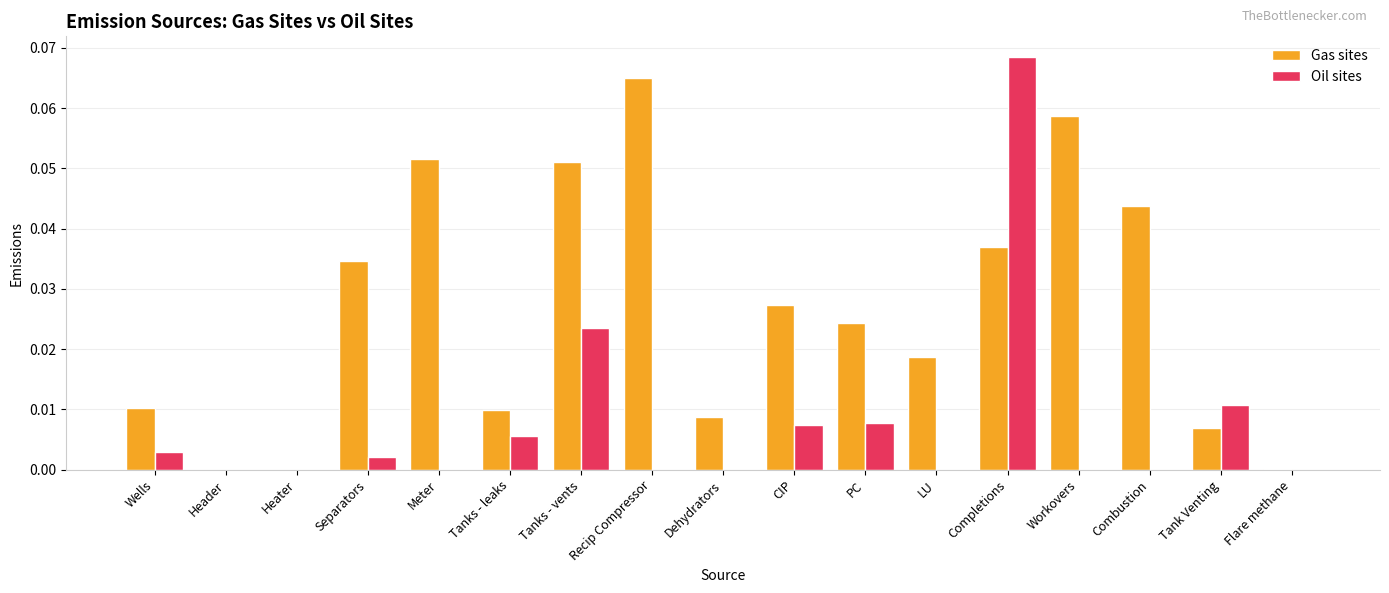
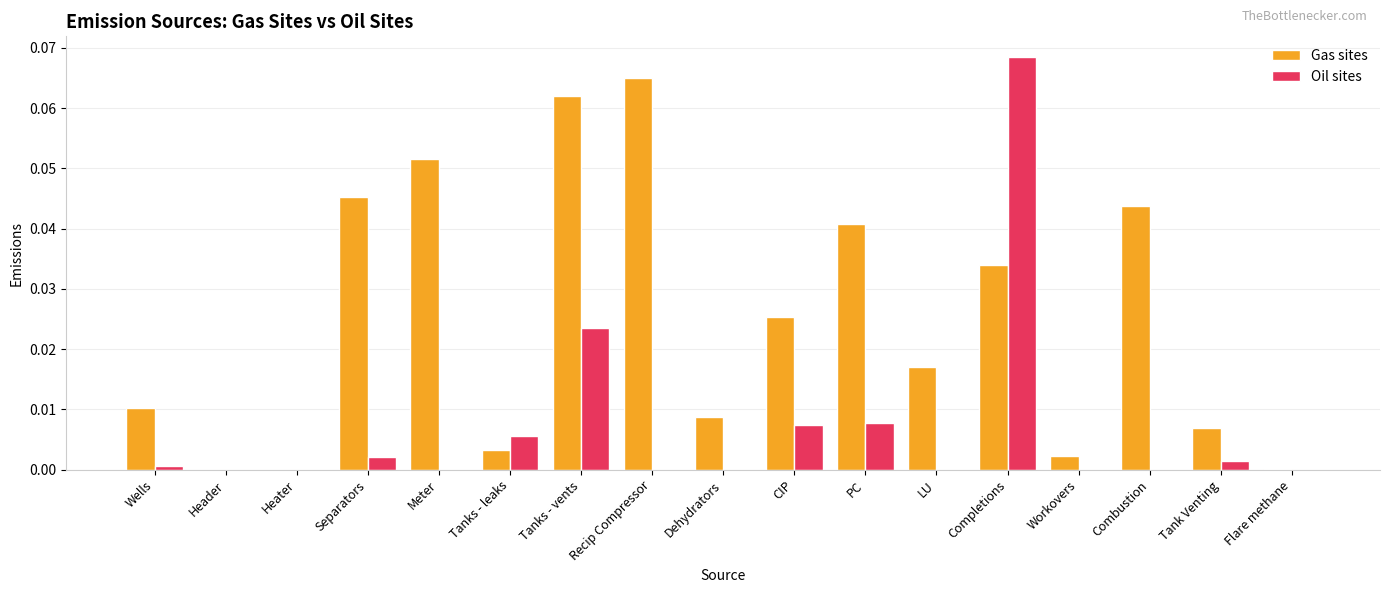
Oil sites, Wells: 0.003 -> 0.001
Gas sites, Separators: 0.035 -> 0.045
Gas sites, Tanks - leaks: 0.010 -> 0.003
Gas sites, Tanks - vents: 0.051 -> 0.062
Gas sites, CIP: 0.027 -> 0.025
Gas sites, PC: 0.024 -> 0.041
Gas sites, LU: 0.019 -> 0.017
Gas sites, Completions: 0.037 -> 0.034
Gas sites, Workovers: 0.059 -> 0.002
Oil sites, Tank Venting: 0.011 -> 0.001
